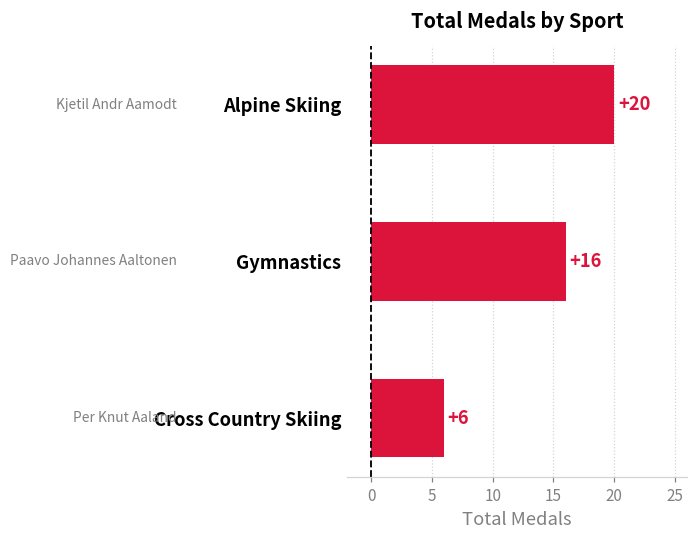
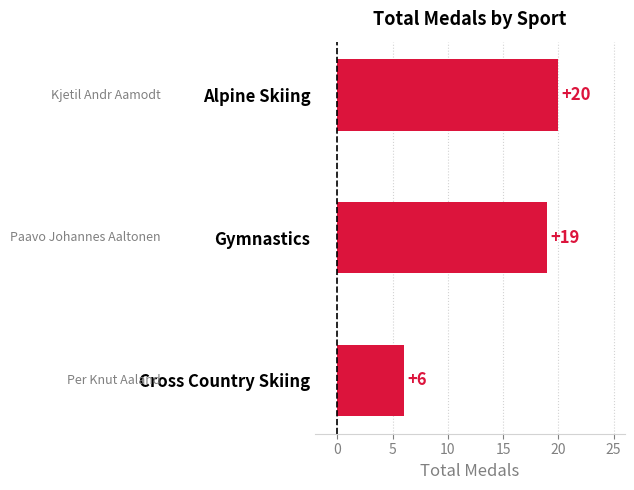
Gymnastics: +16 -> +19
